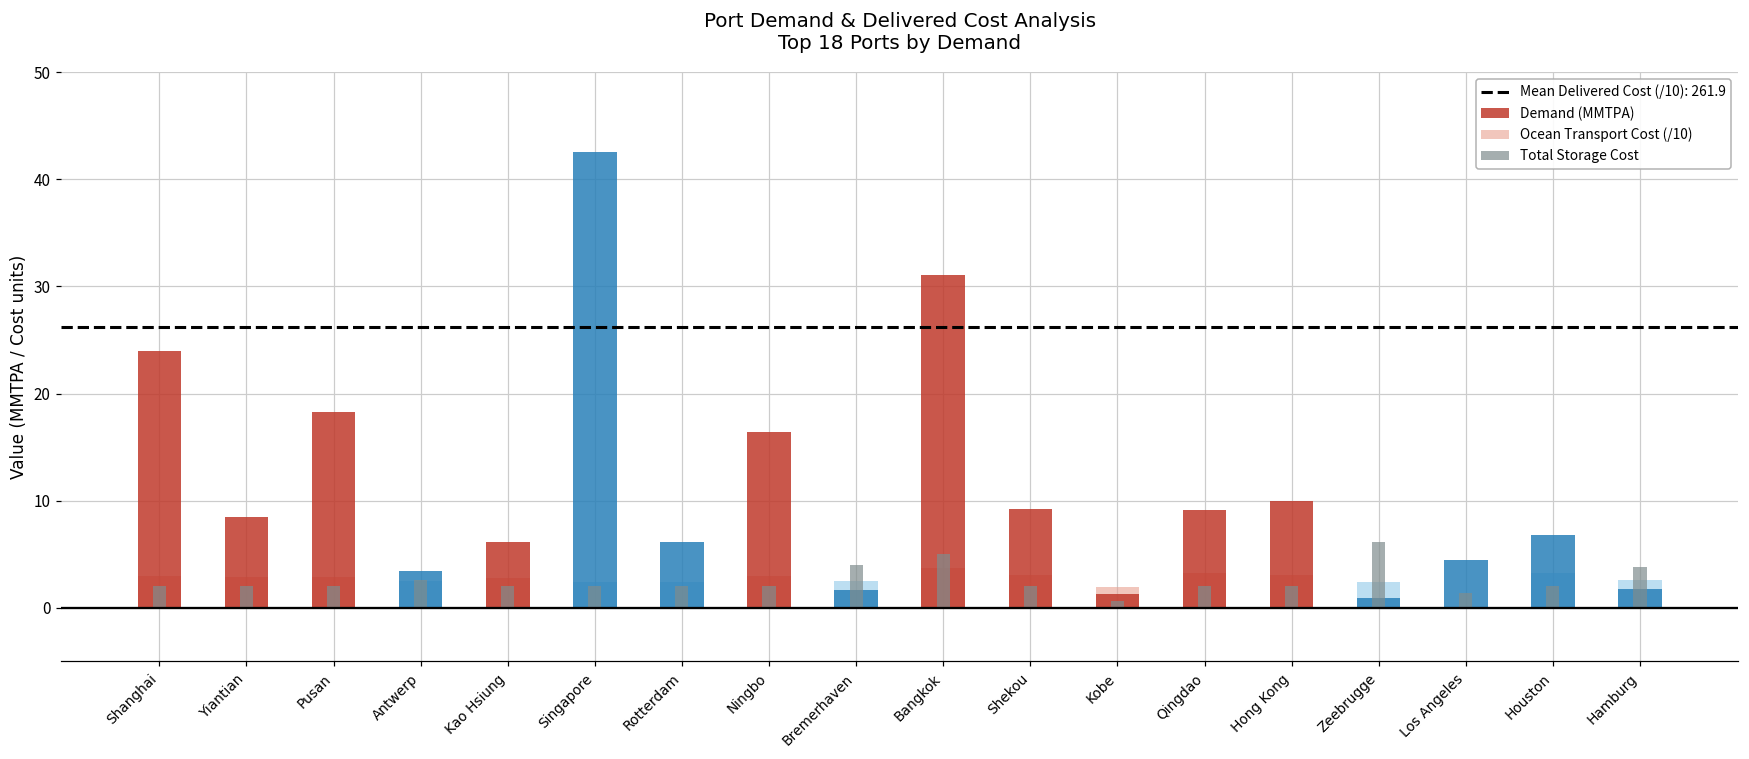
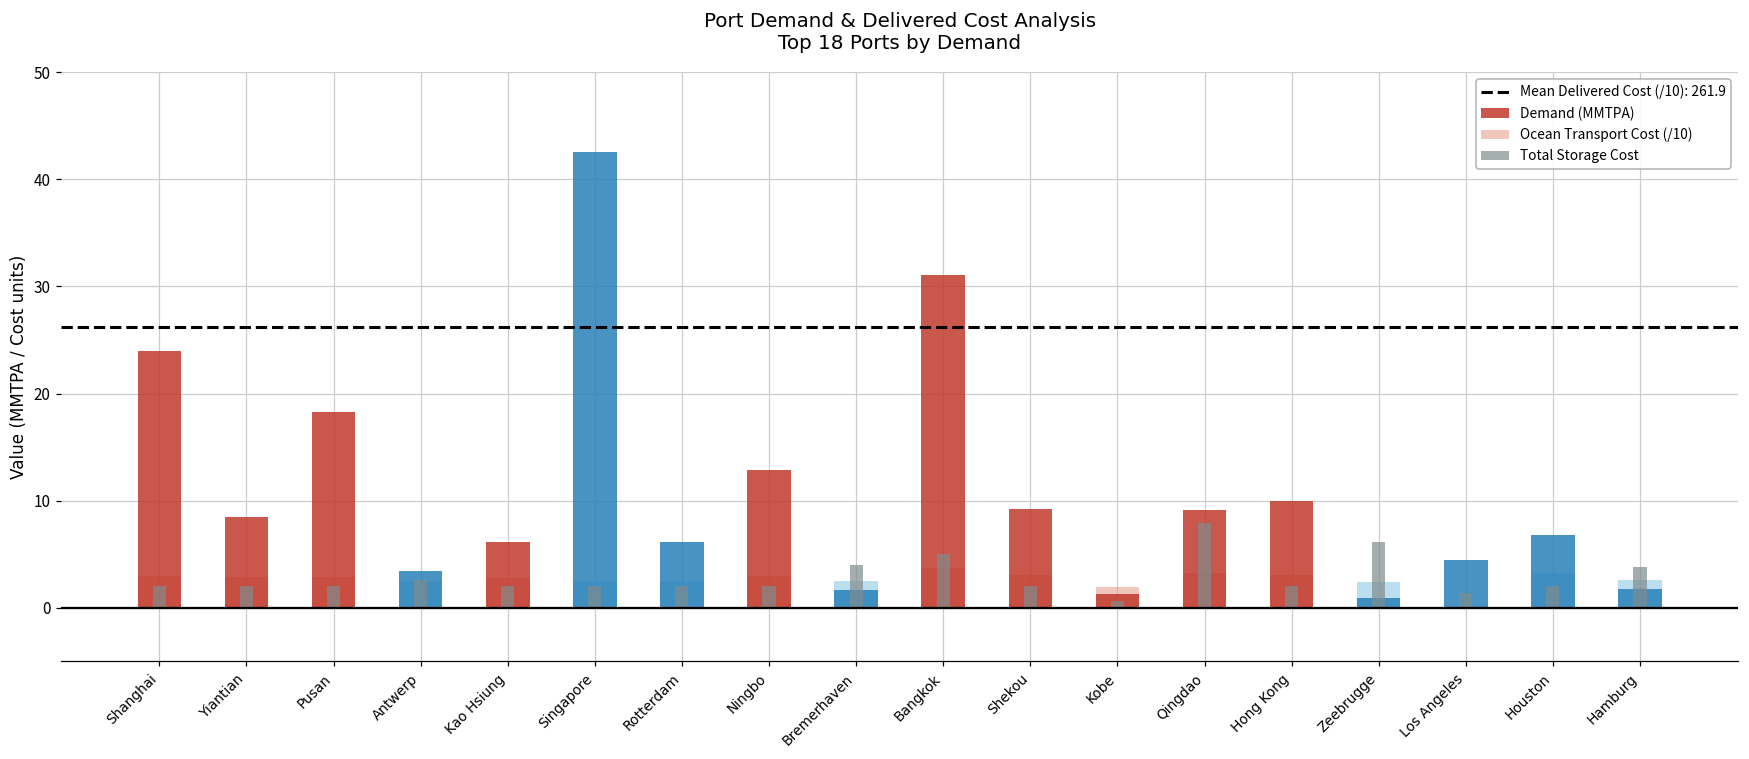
Demand (MMTPA), Ningbo: 16 -> 13
Total Storage Cost, Qingdao: 2 -> 8
